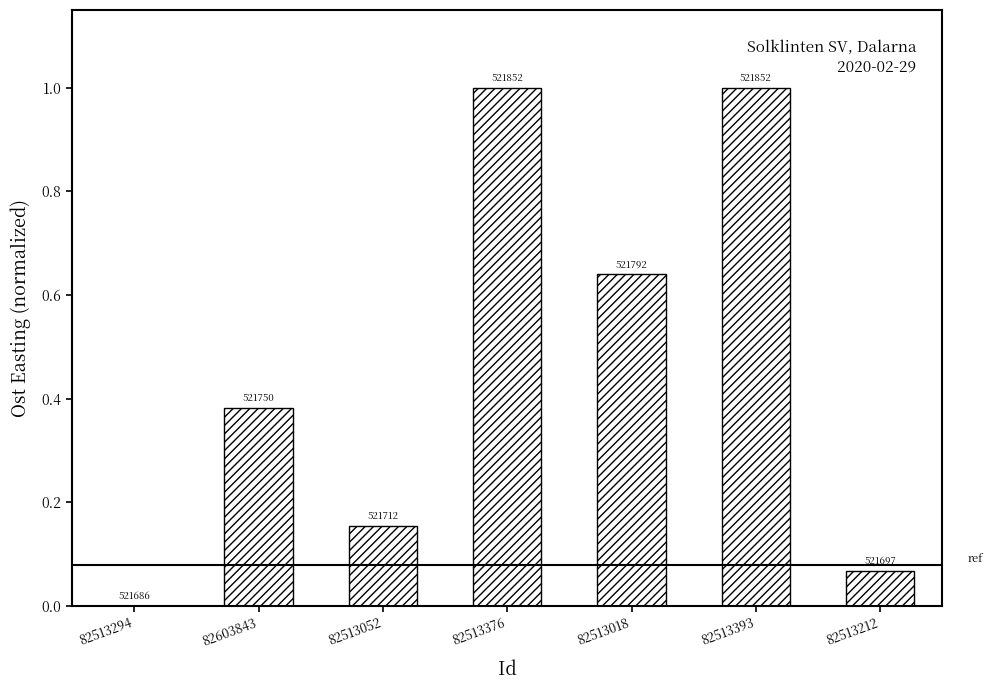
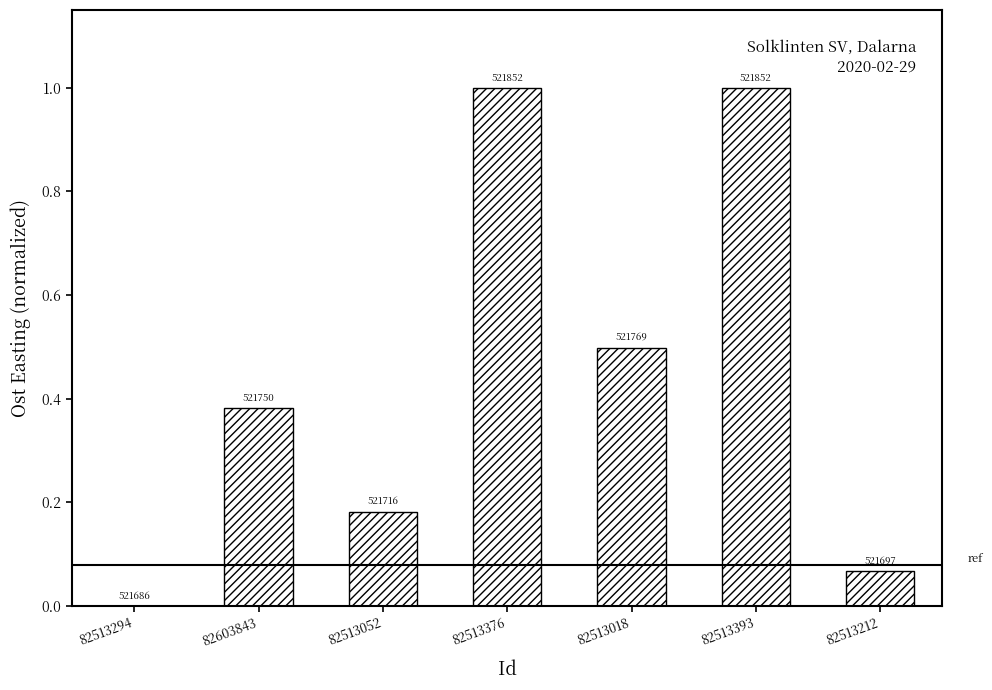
82513052: 521712 -> 521716
82513018: 521792 -> 521769
